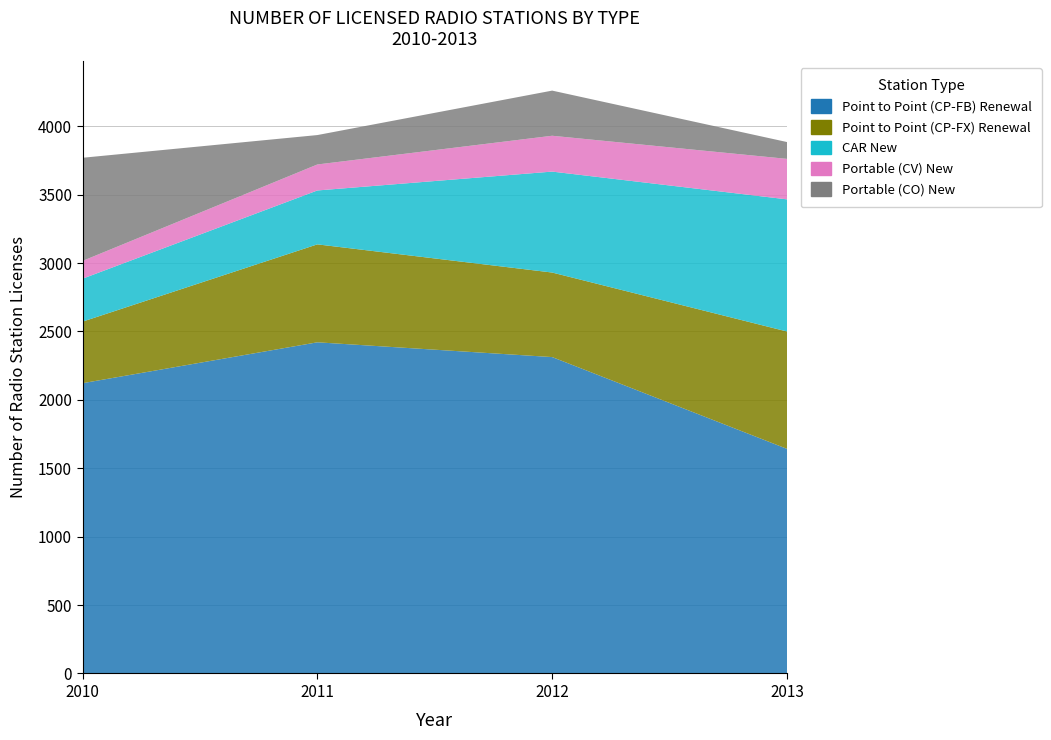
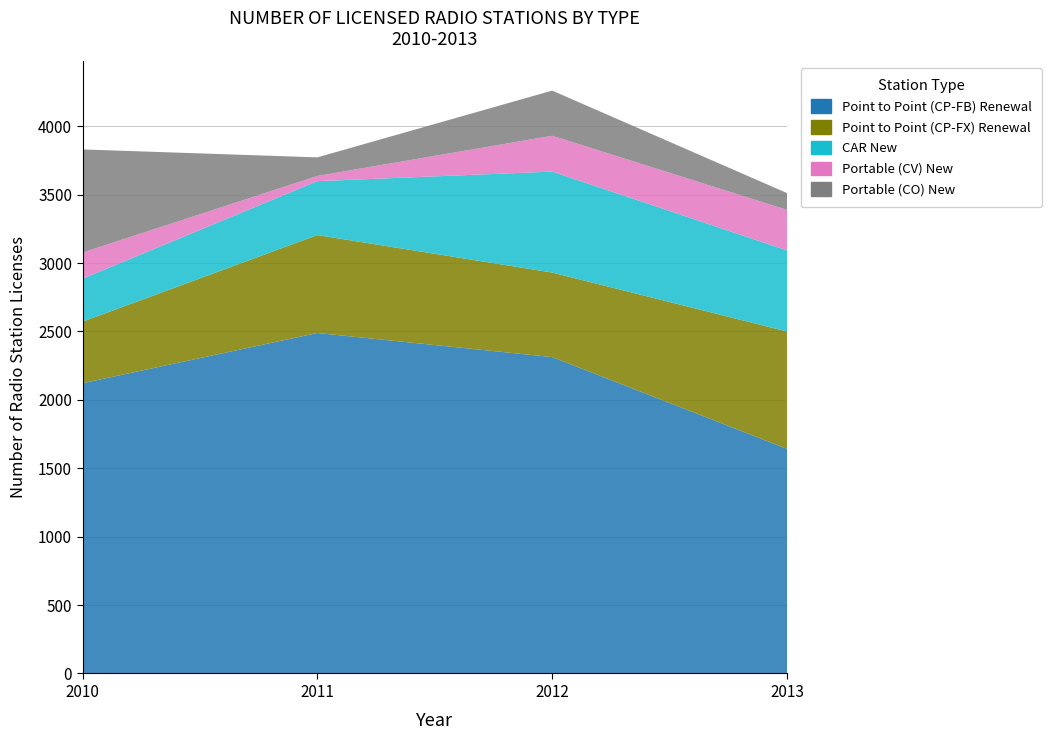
Portable (CV) New, 2010: 130 -> 190
Point to Point (CP-FB) Renewal, 2011: 2420 -> 2490
Portable (CV) New, 2011: 190 -> 40
Portable (CO) New, 2011: 220 -> 140
CAR New, 2013: 970 -> 590
